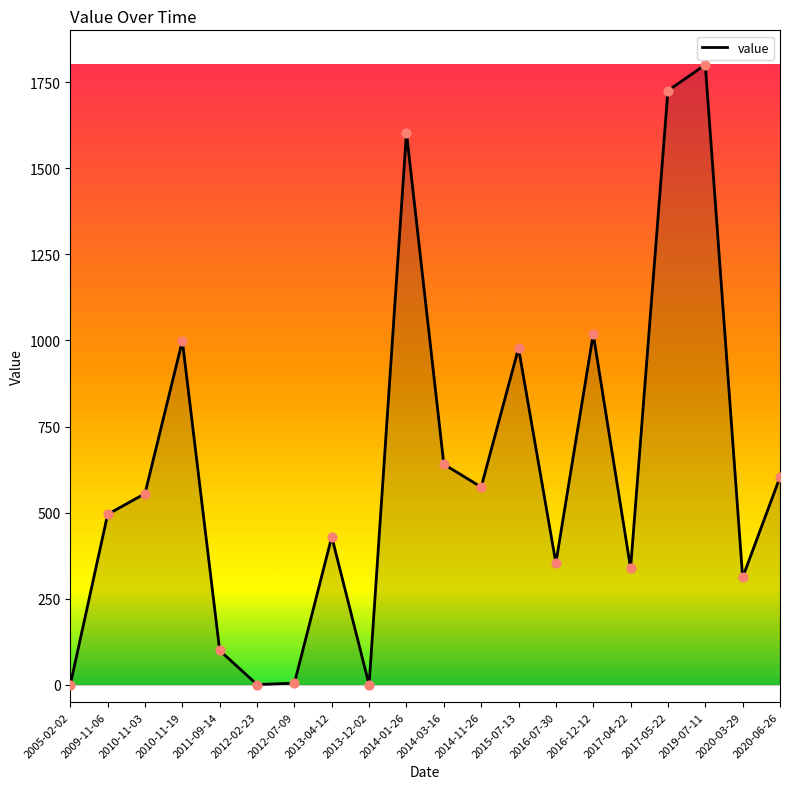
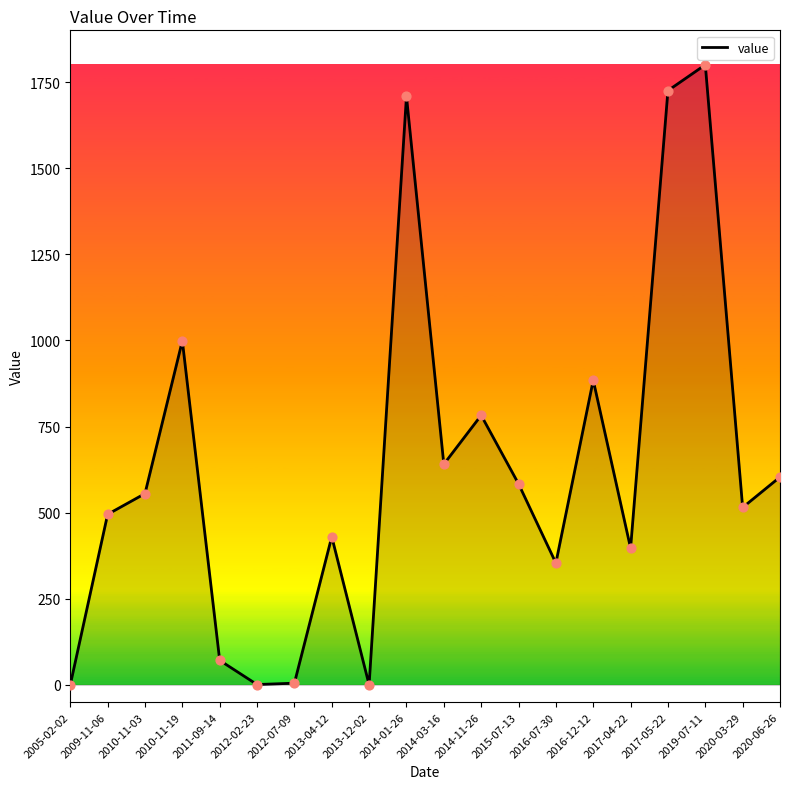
2011-09-14: 100 -> 70
2014-01-26: 1600 -> 1710
2014-11-26: 570 -> 780
2015-07-13: 980 -> 580
2016-12-12: 1020 -> 880
2017-04-22: 340 -> 400
2020-03-29: 310 -> 520
